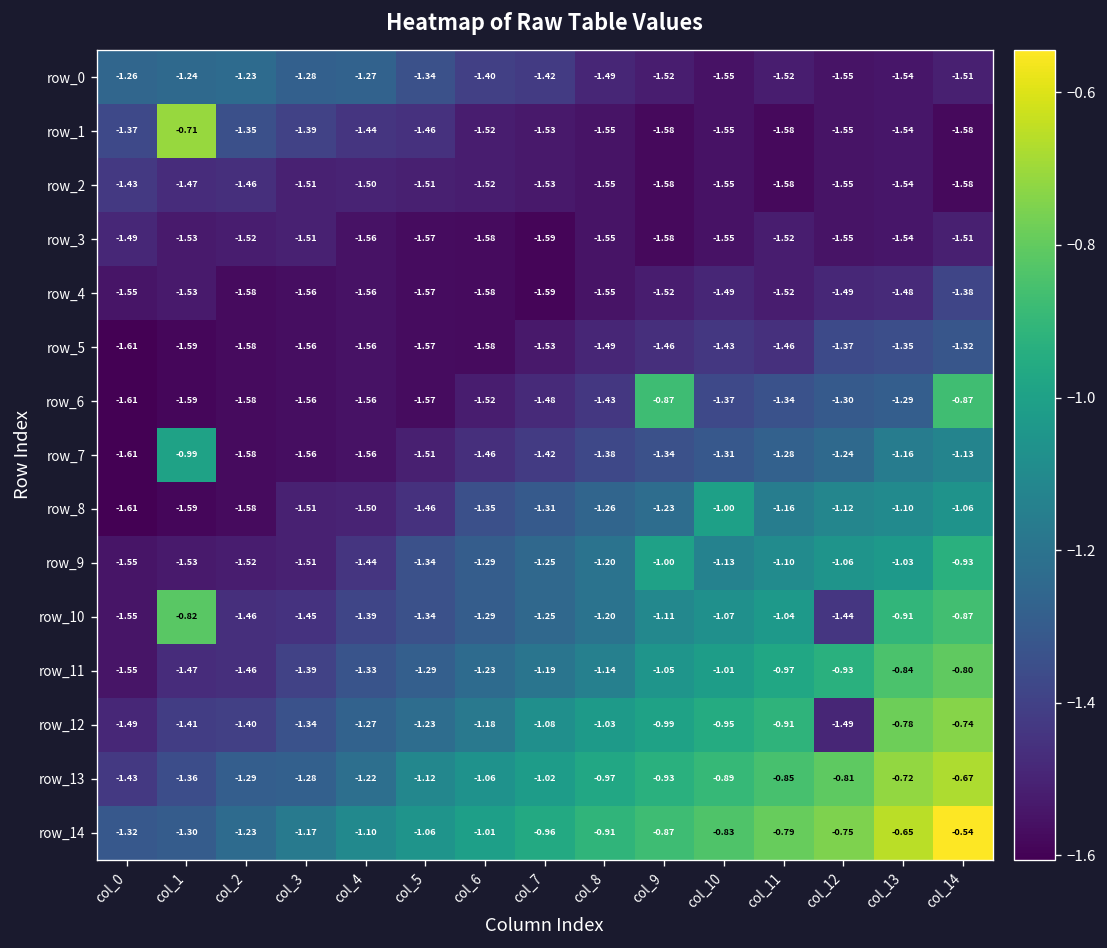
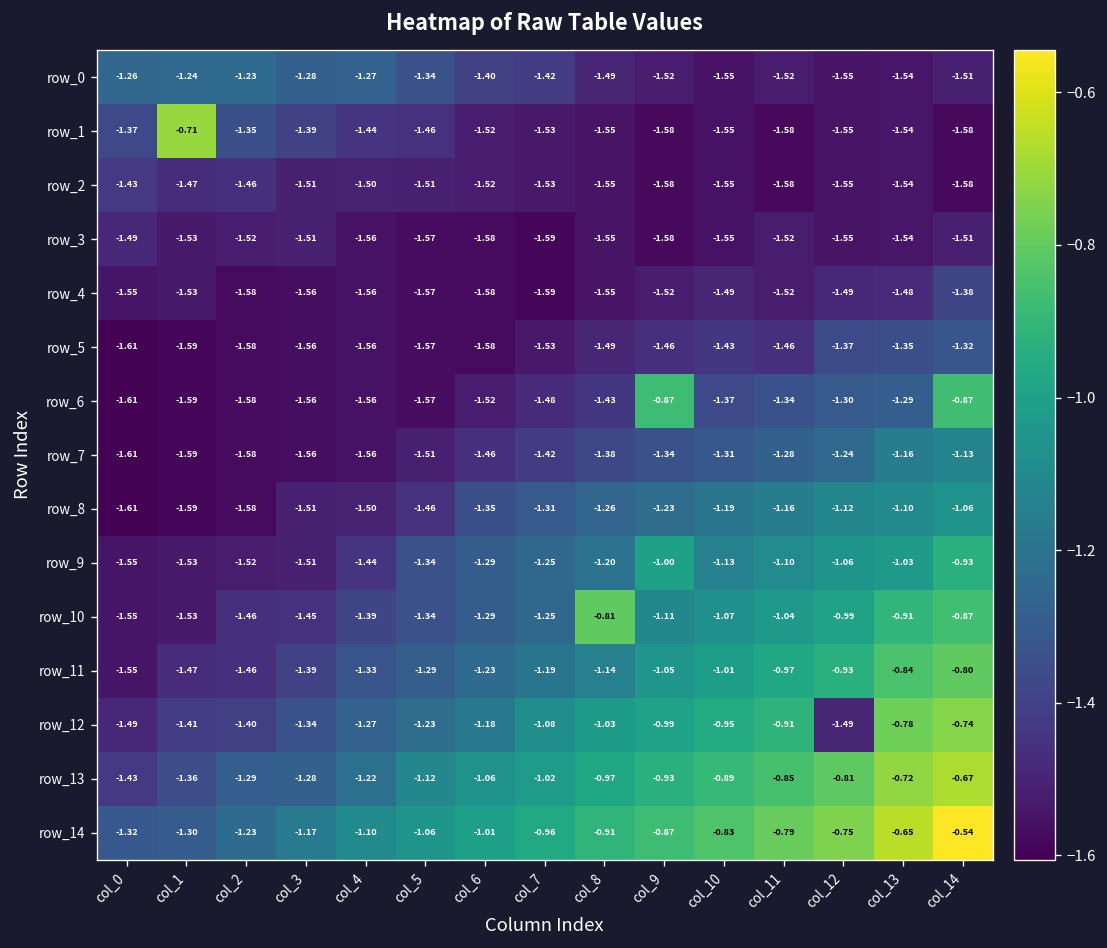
row_7, col_1: -0.99 -> -1.59
row_8, col_10: -1.00 -> -1.19
row_10, col_1: -0.82 -> -1.53
row_10, col_8: -1.20 -> -0.81
row_10, col_12: -1.44 -> -0.99
